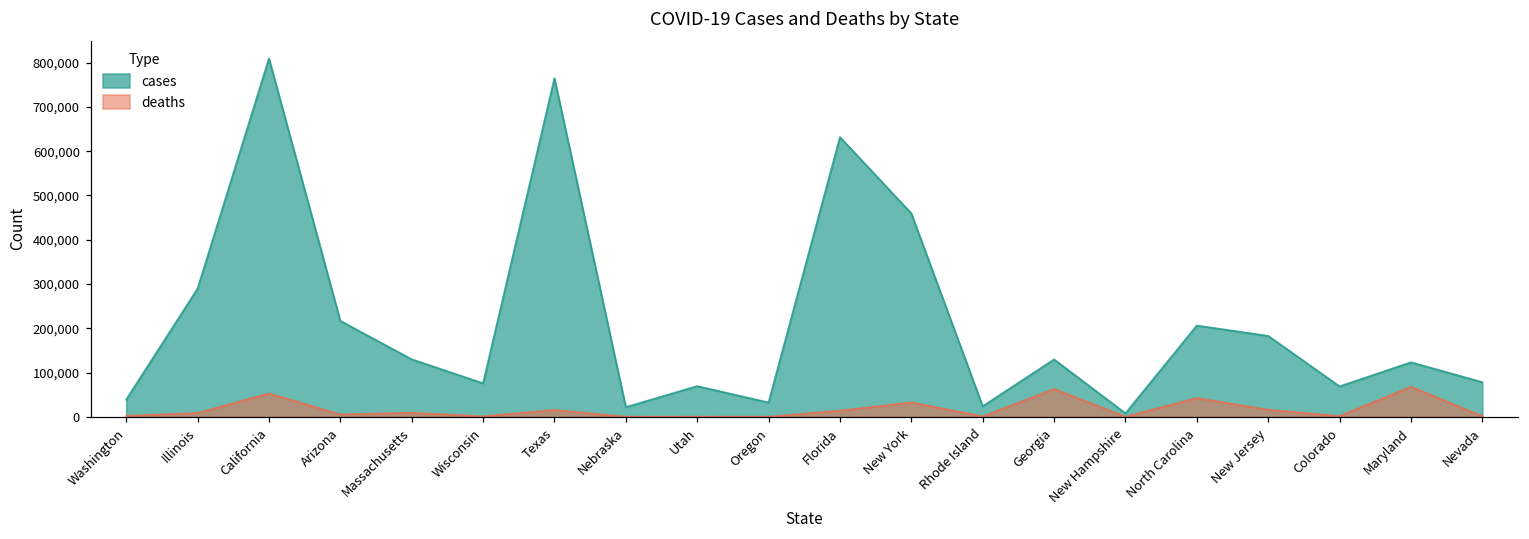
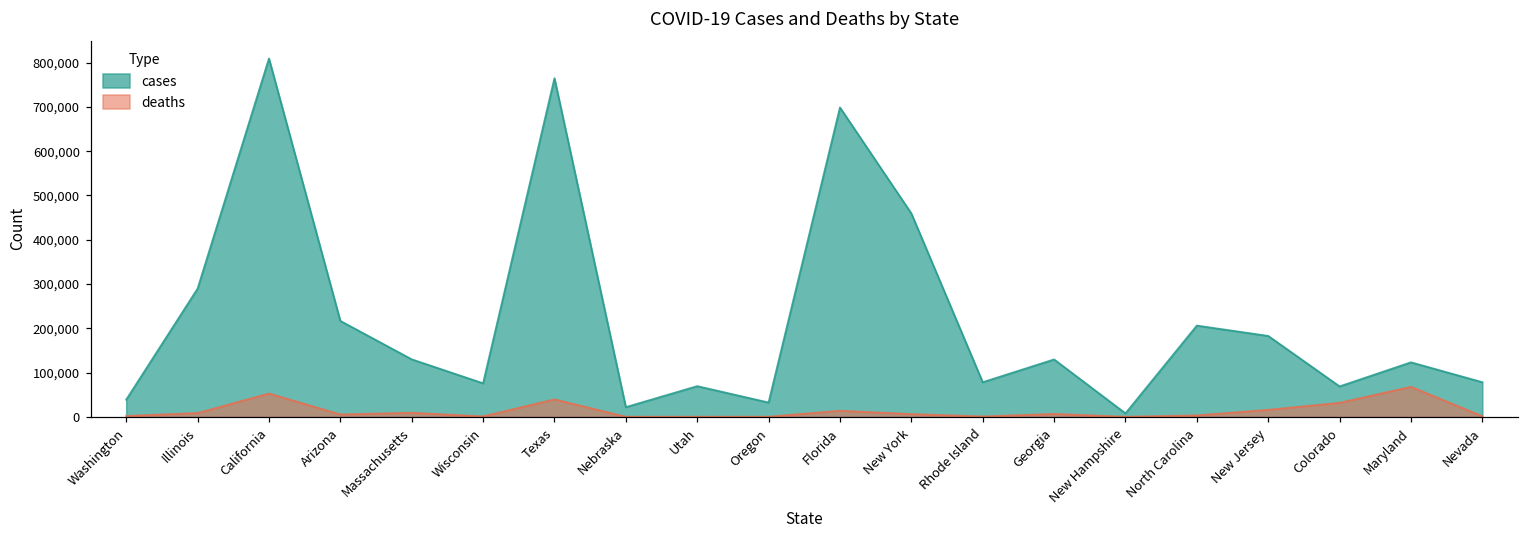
deaths, Texas: 20,000 -> 40,000
cases, Florida: 630,000 -> 700,000
deaths, New York: 30,000 -> 10,000
cases, Rhode Island: 20,000 -> 80,000
deaths, Georgia: 60,000 -> 10,000
deaths, North Carolina: 40,000 -> 0
deaths, Colorado: 0 -> 30,000
